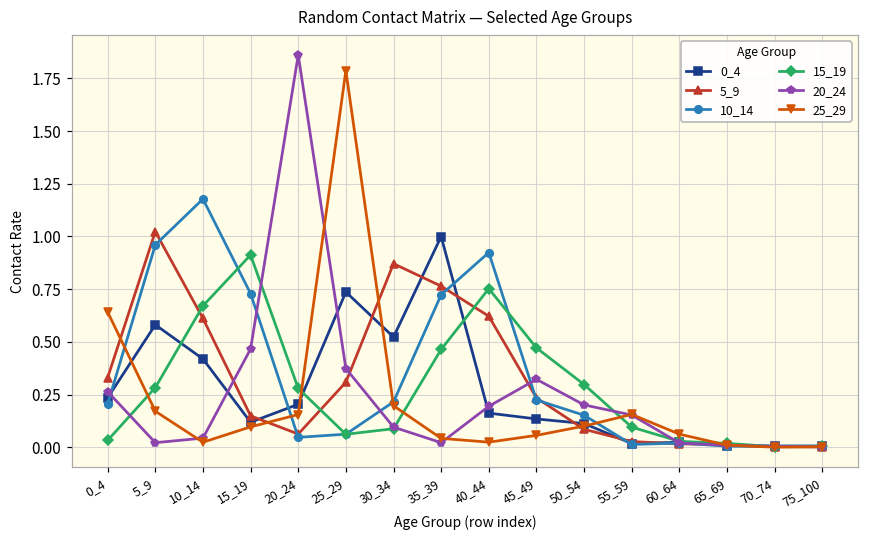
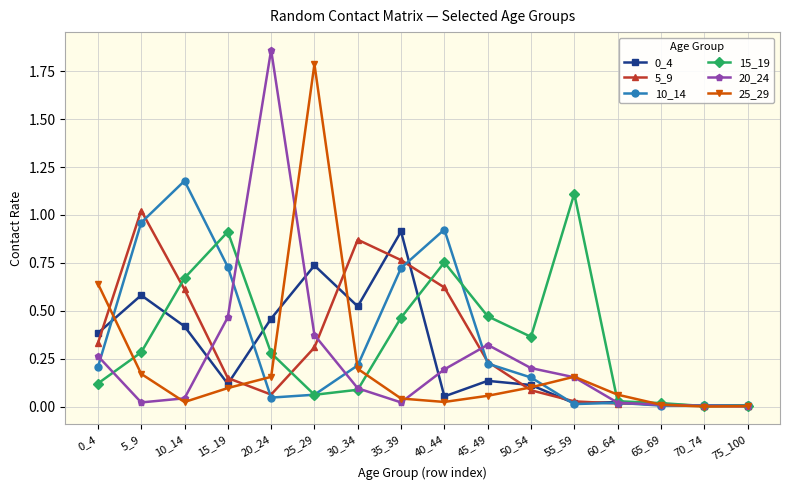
0_4, 0_4: 0.24 -> 0.38
15_19, 0_4: 0.03 -> 0.12
0_4, 20_24: 0.20 -> 0.46
0_4, 35_39: 1.00 -> 0.91
0_4, 40_44: 0.16 -> 0.05
15_19, 50_54: 0.30 -> 0.36
15_19, 55_59: 0.10 -> 1.11
